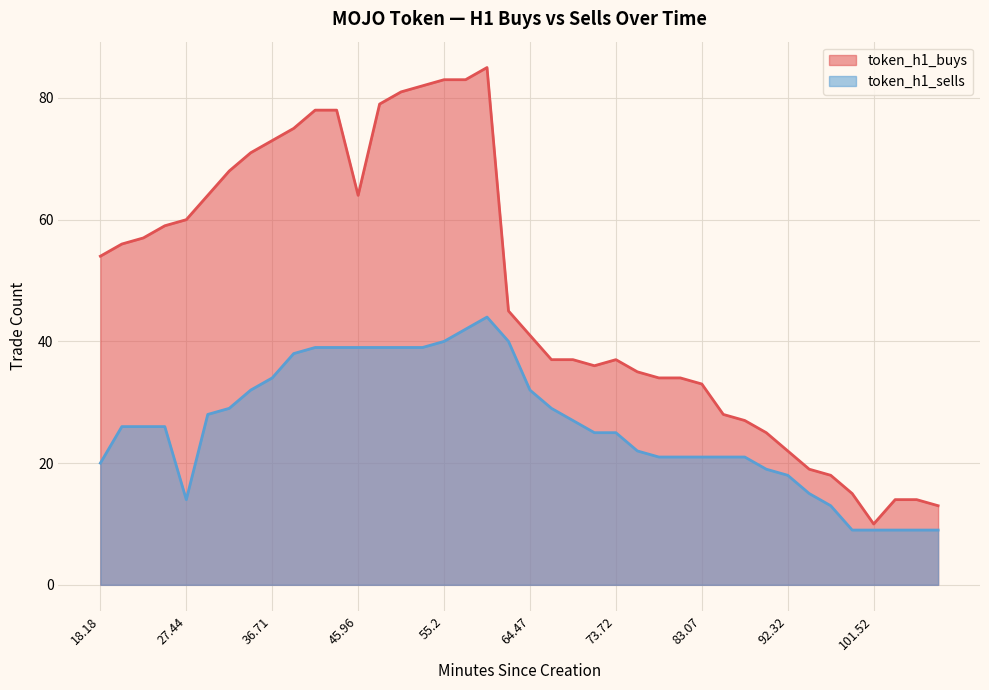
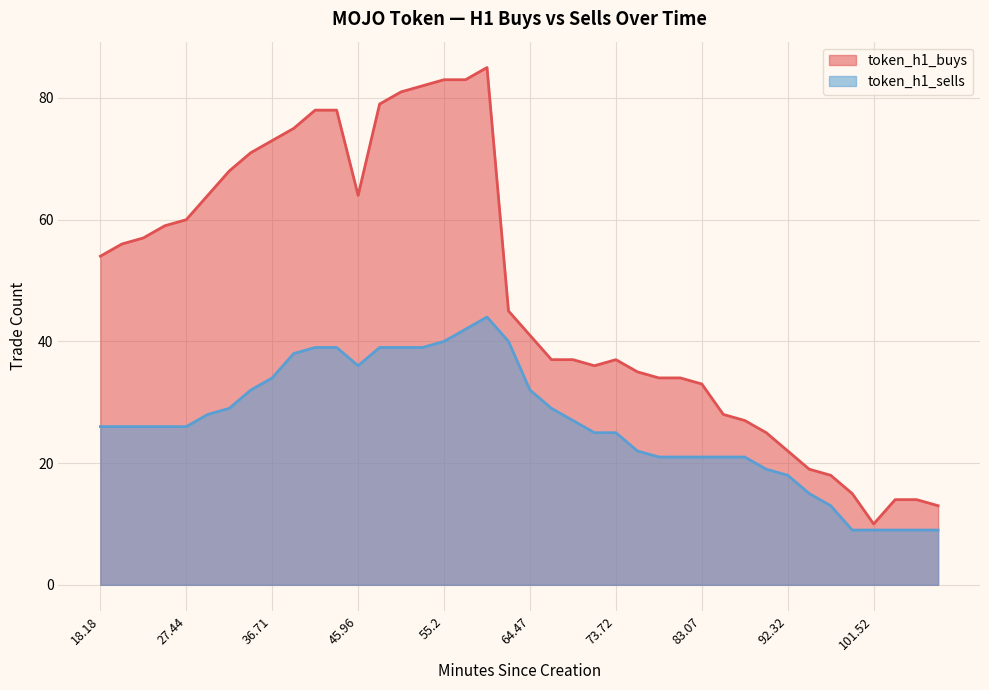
token_h1_sells, 18.18: 20 -> 26
token_h1_sells, 27.44: 14 -> 26
token_h1_sells, 45.96: 39 -> 36
